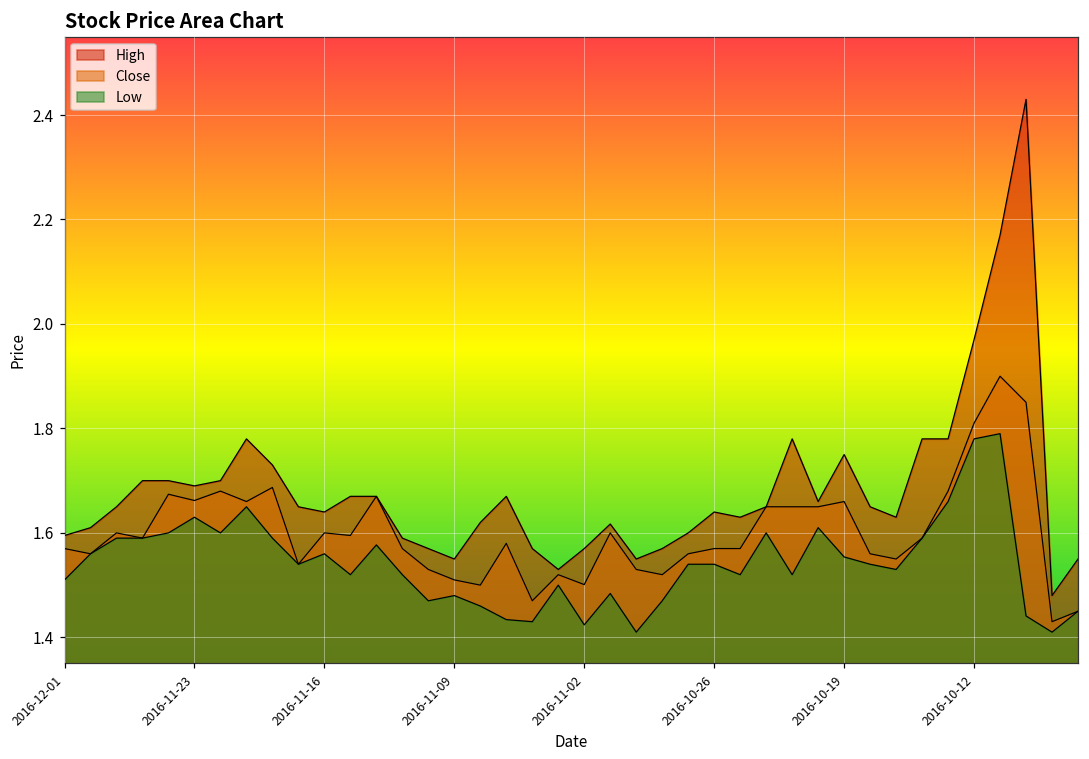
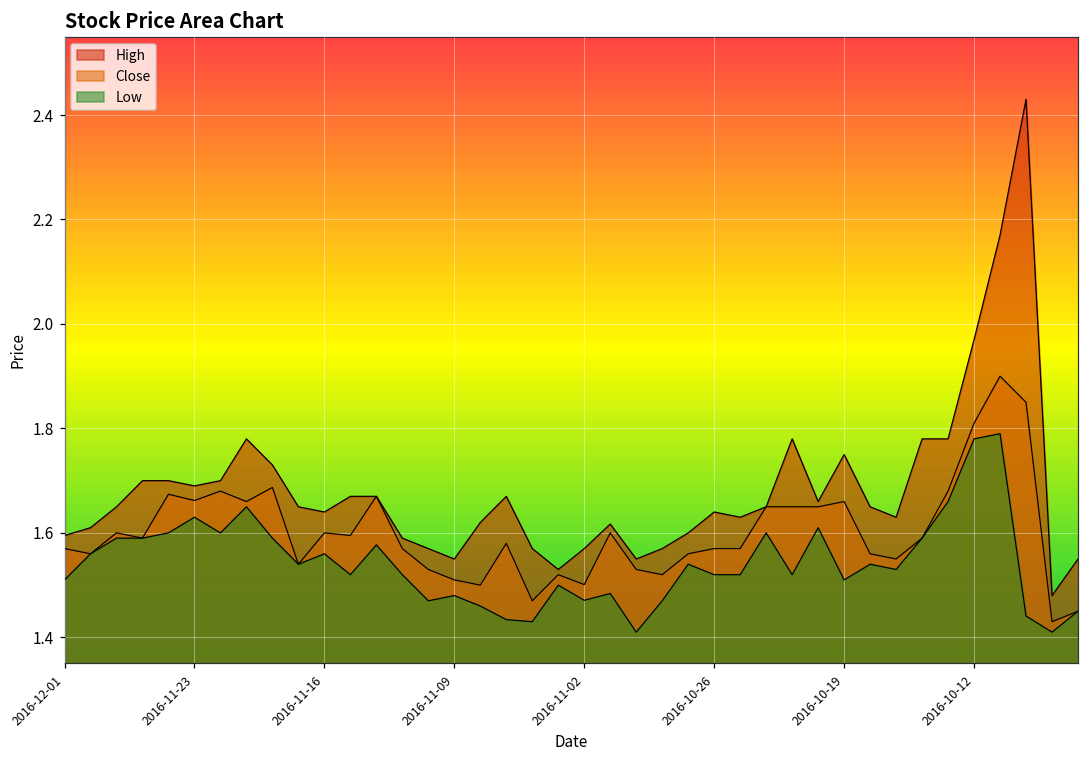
Low, 2016-11-02: 1.42 -> 1.47
Low, 2016-10-26: 1.54 -> 1.52
Low, 2016-10-19: 1.55 -> 1.51
